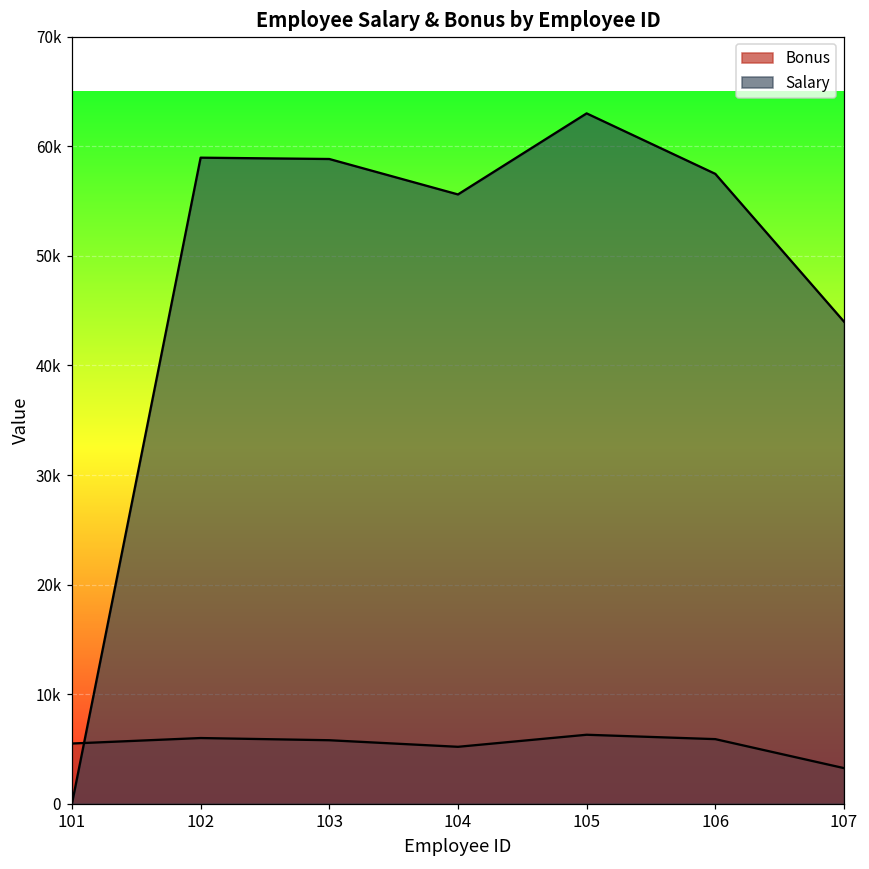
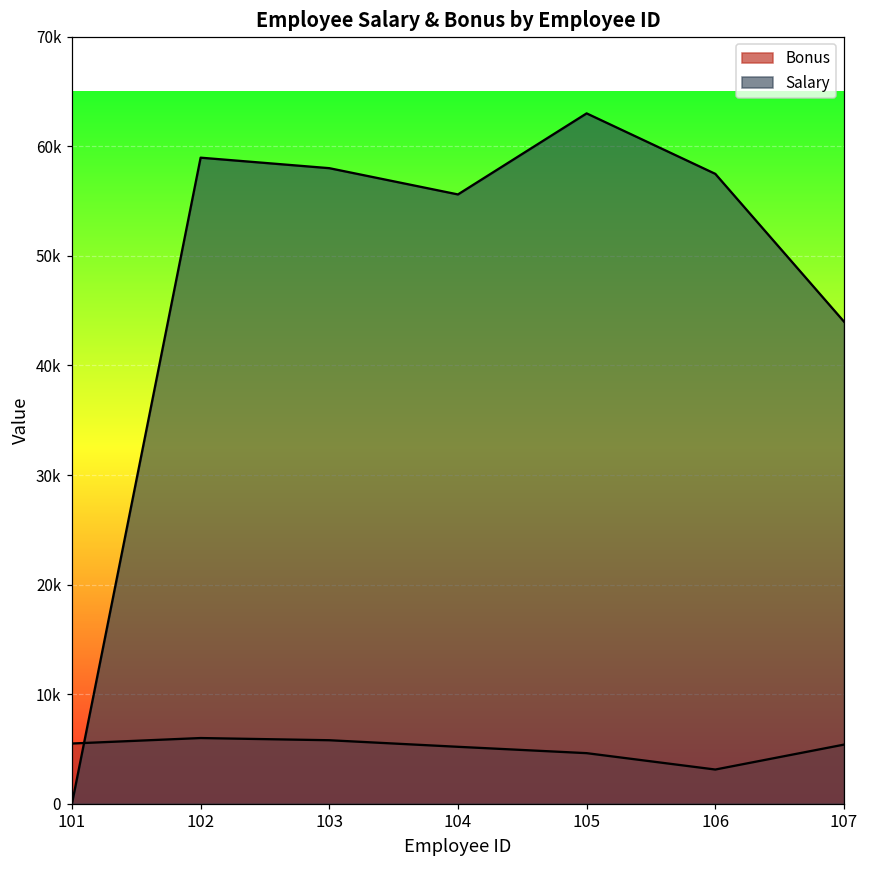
Salary, 103: 59000 -> 58000
Bonus, 105: 6000 -> 5000
Bonus, 106: 6000 -> 3000
Bonus, 107: 3000 -> 5000
